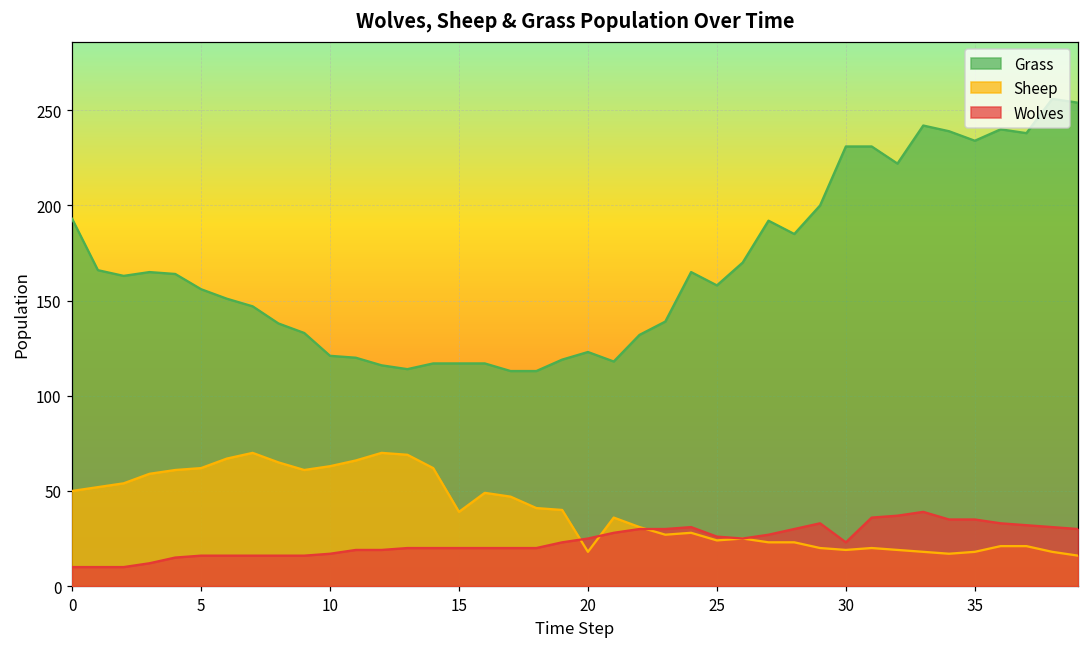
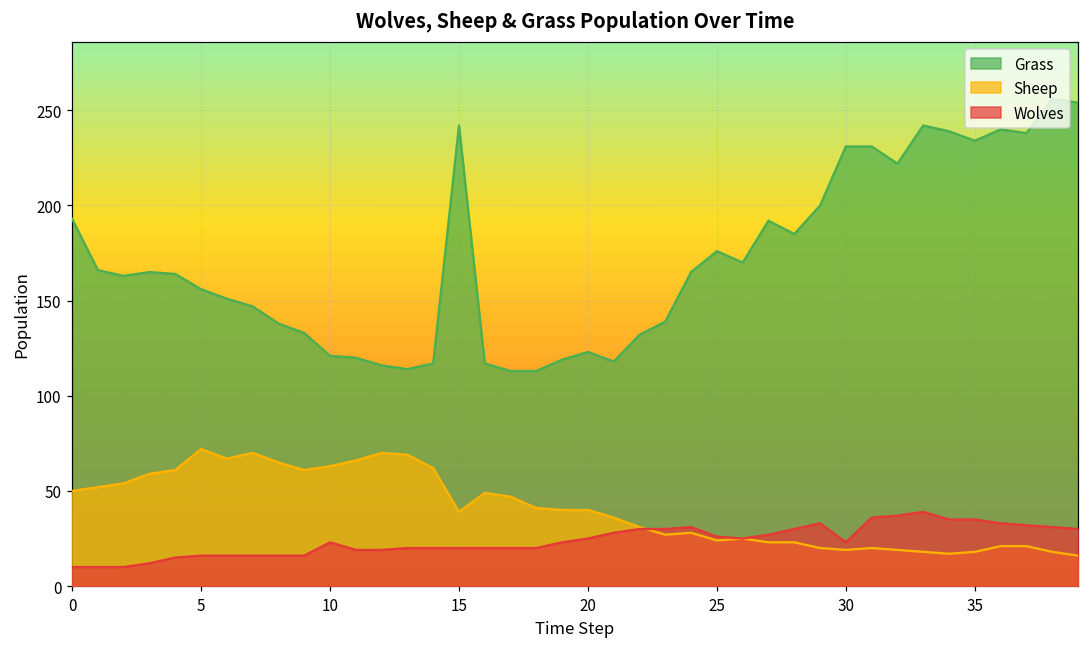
Sheep, 5: 62 -> 72
Wolves, 10: 17 -> 23
Grass, 15: 117 -> 242
Sheep, 20: 18 -> 40
Grass, 25: 158 -> 176
